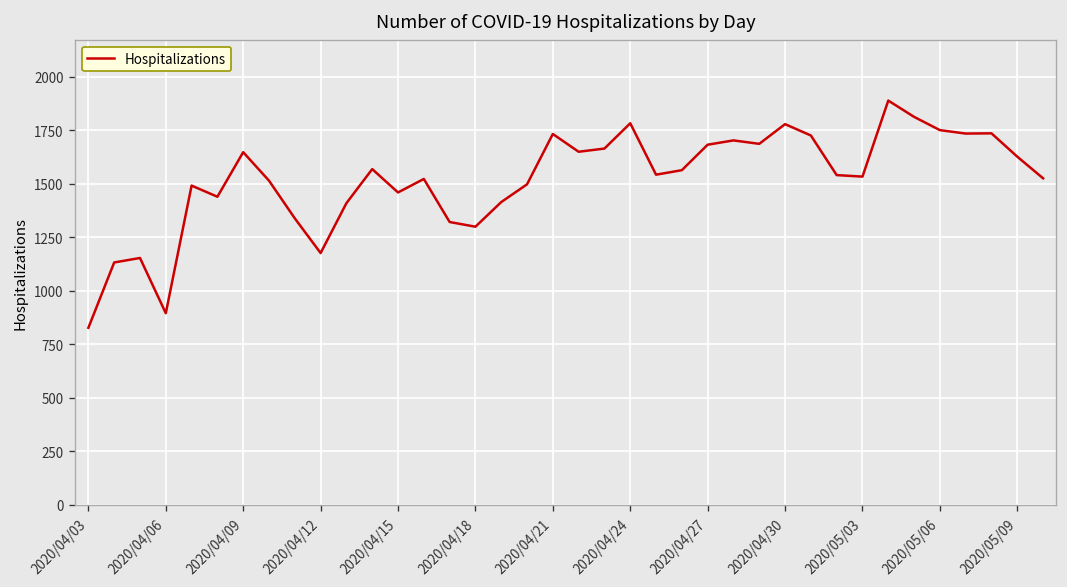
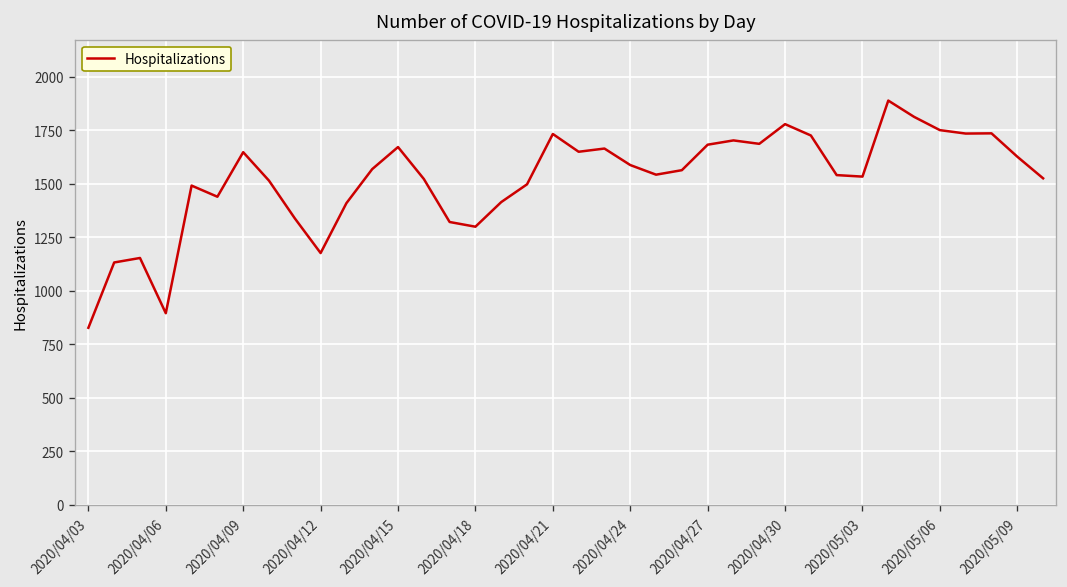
2020/04/15: 1460 -> 1670
2020/04/24: 1780 -> 1590
